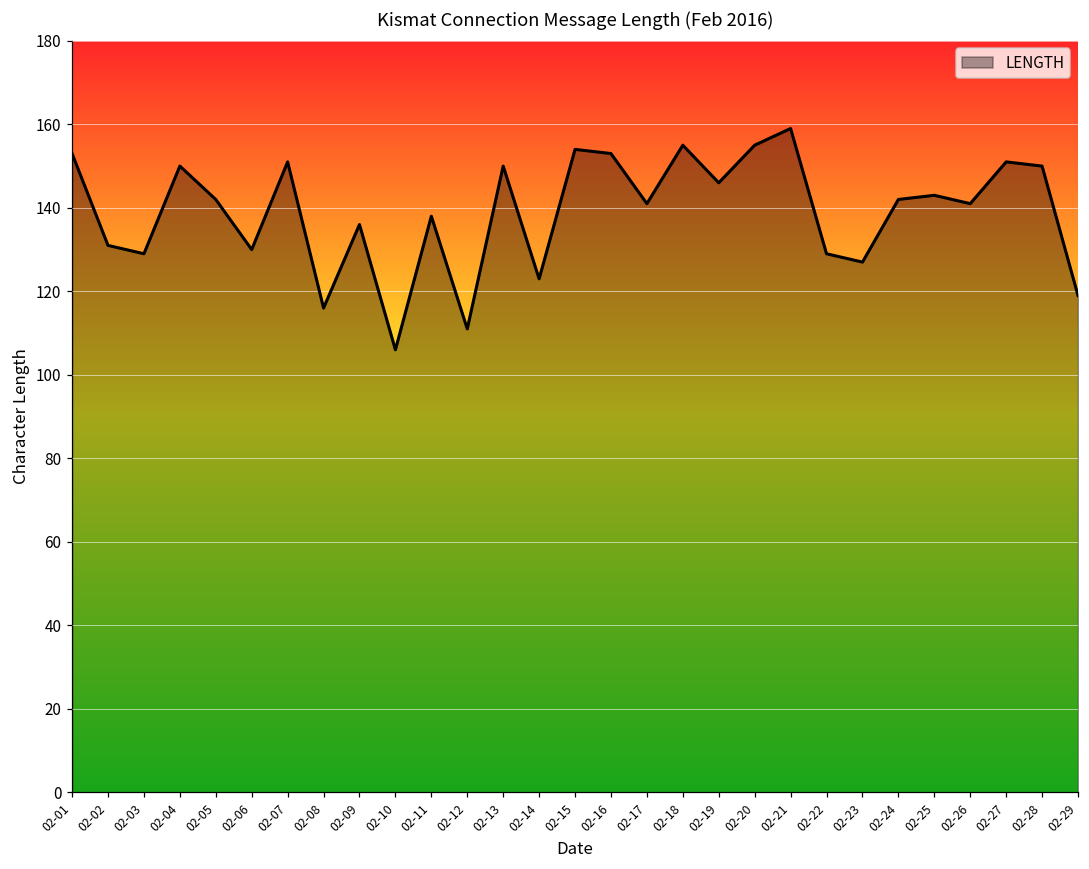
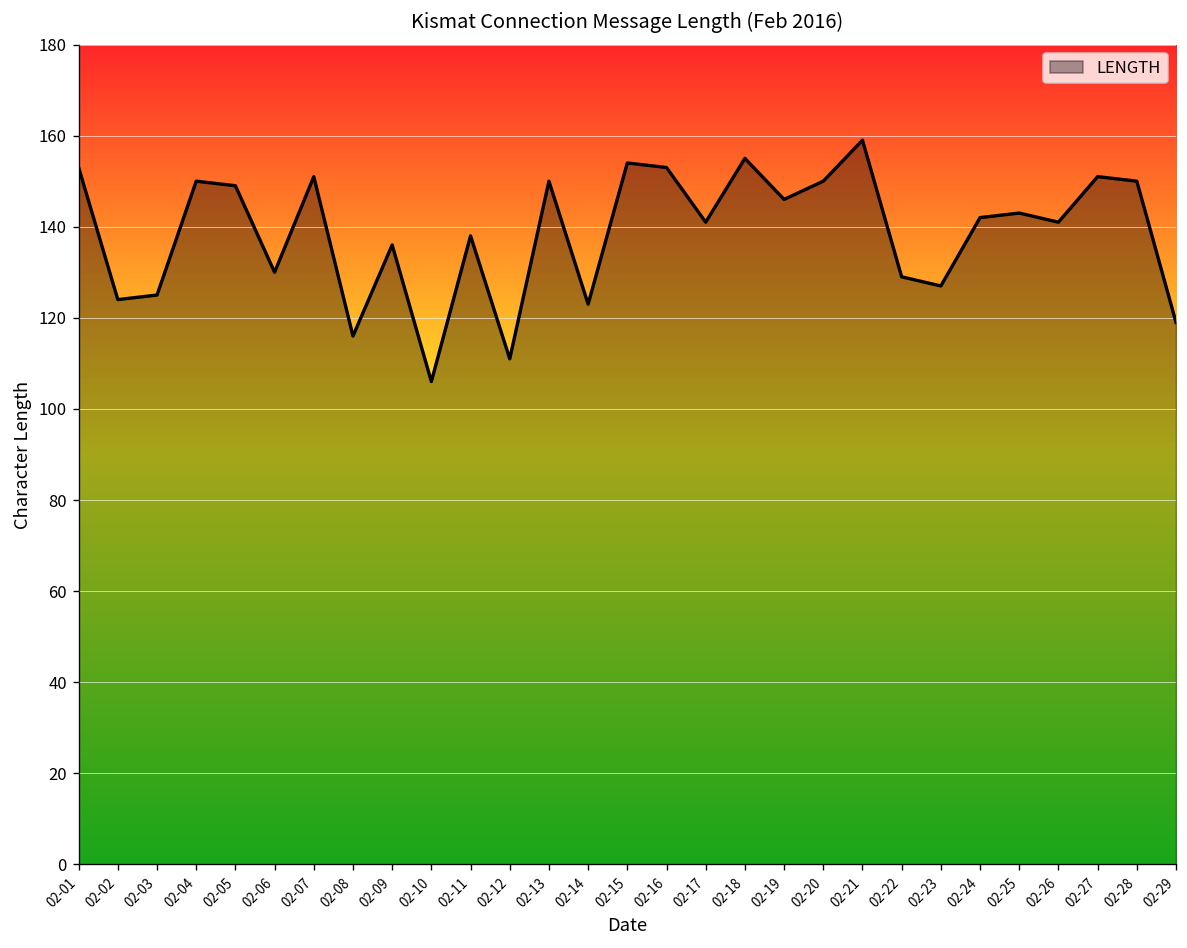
02-02: 131 -> 124
02-03: 129 -> 125
02-05: 142 -> 149
02-20: 155 -> 150
